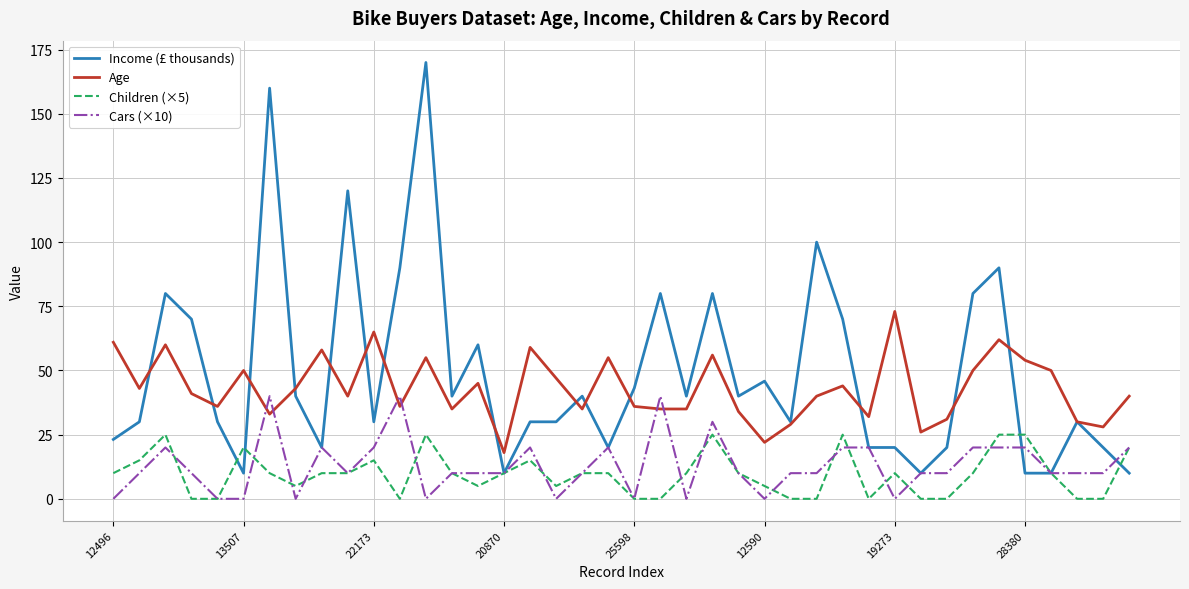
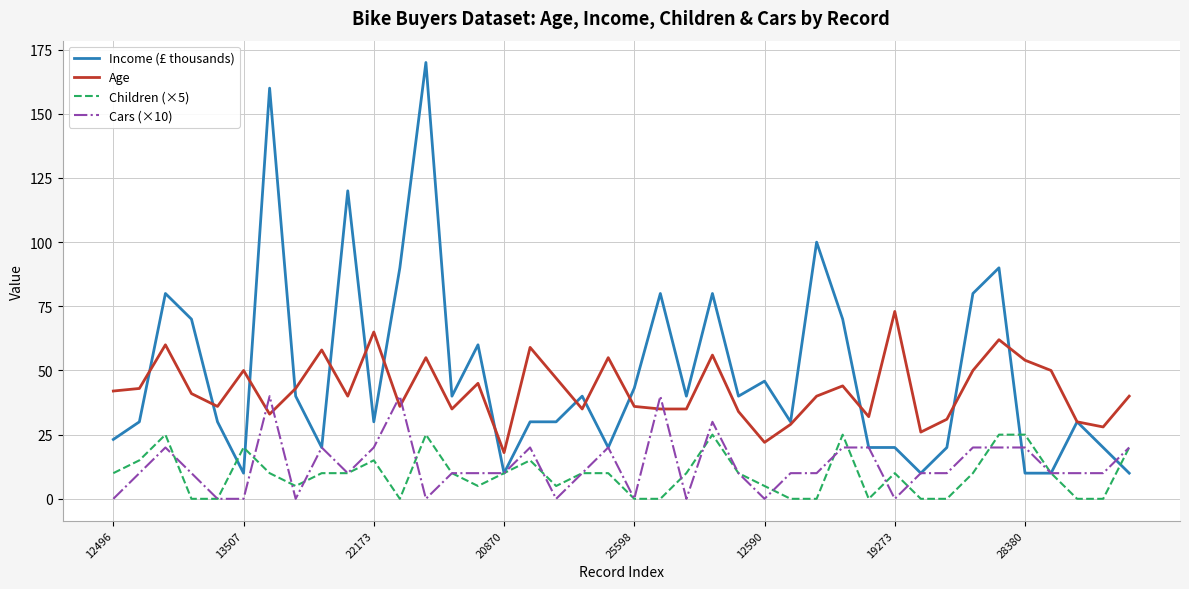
Age, 12496: 61 -> 42
